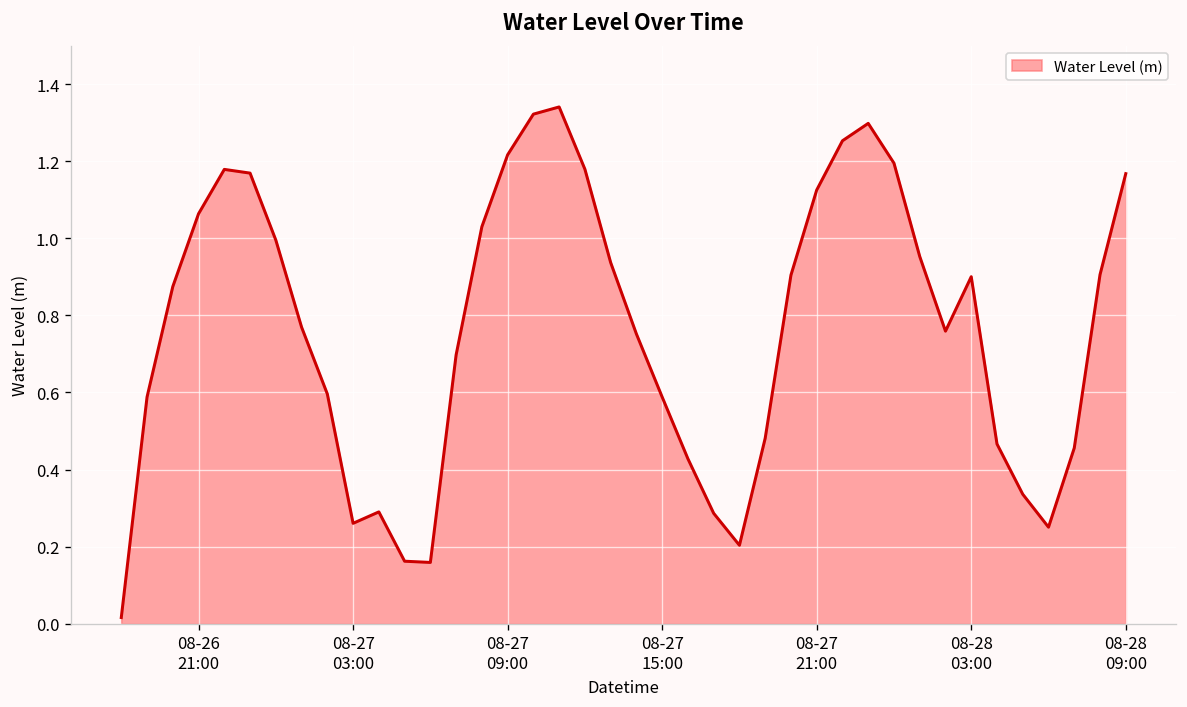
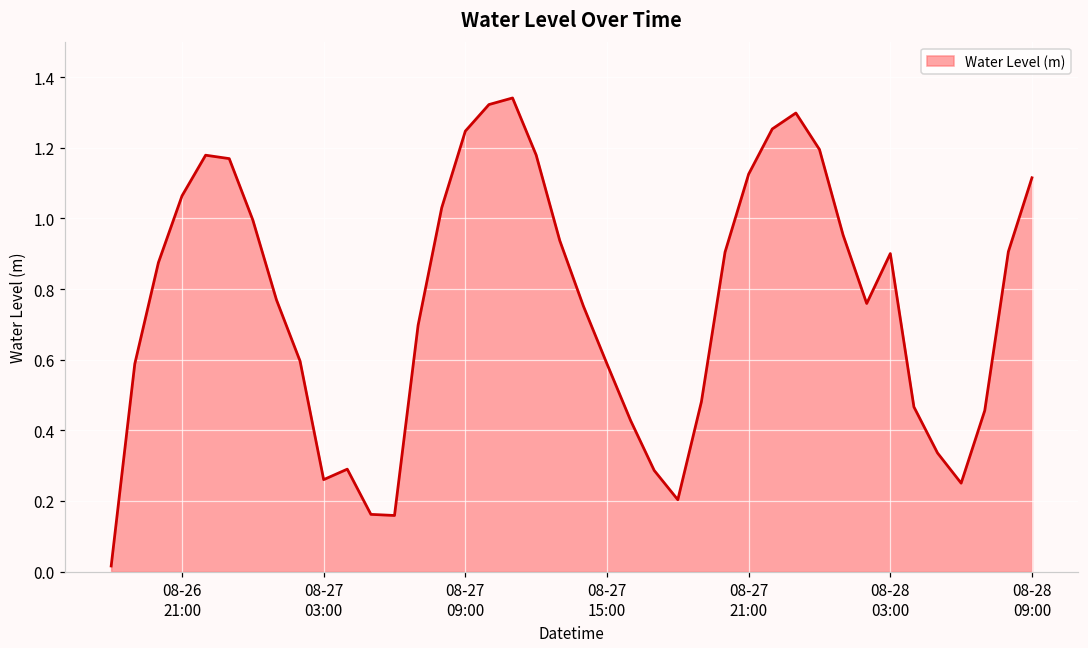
08-27 09:00: 1.22 -> 1.25
08-28 09:00: 1.17 -> 1.11
